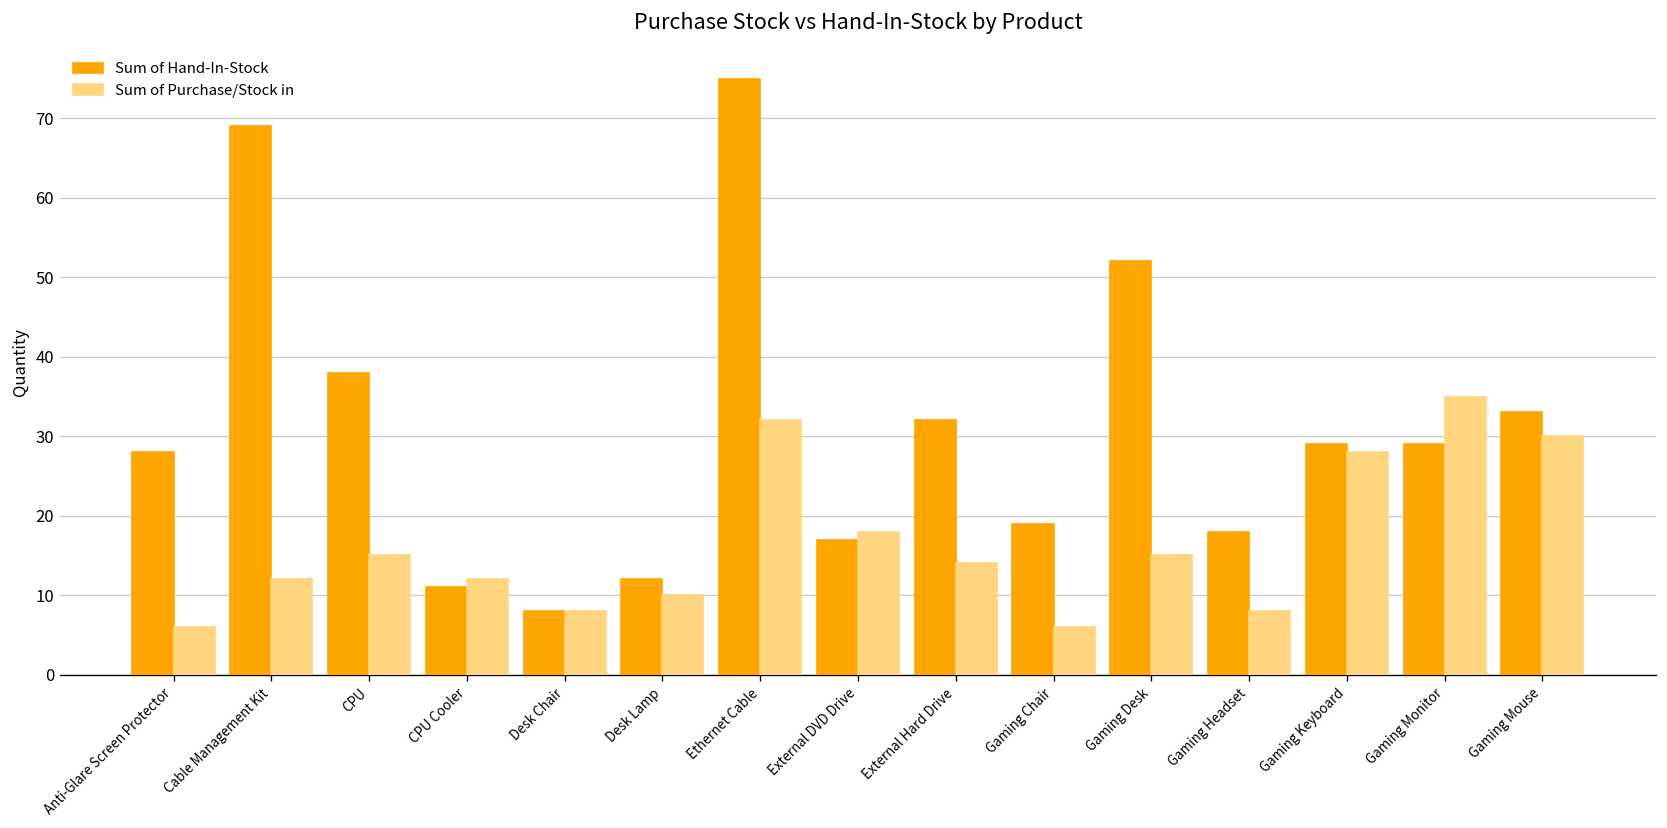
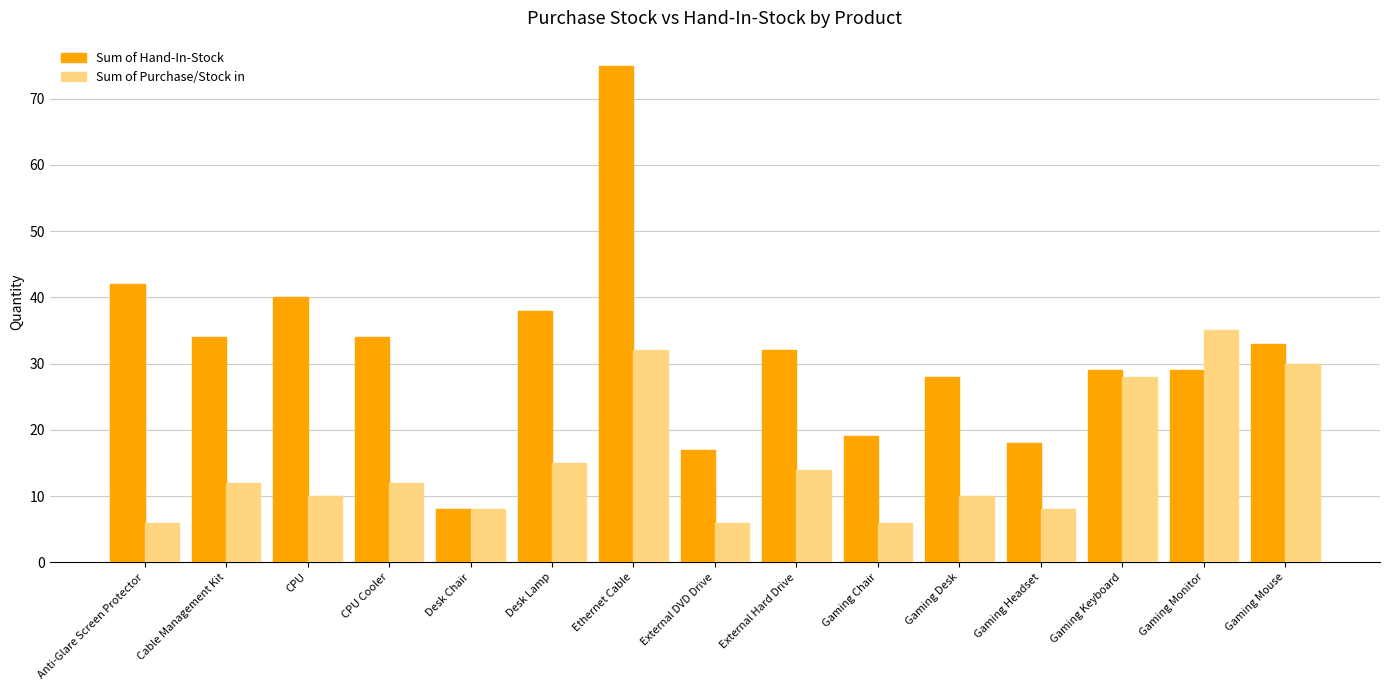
Sum of Hand-In-Stock, Anti-Glare Screen Protector: 28 -> 42
Sum of Hand-In-Stock, Cable Management Kit: 69 -> 34
Sum of Hand-In-Stock, CPU: 38 -> 40
Sum of Purchase/Stock in, CPU: 15 -> 10
Sum of Hand-In-Stock, CPU Cooler: 11 -> 34
Sum of Hand-In-Stock, Desk Lamp: 12 -> 38
Sum of Purchase/Stock in, Desk Lamp: 10 -> 15
Sum of Purchase/Stock in, External DVD Drive: 18 -> 6
Sum of Hand-In-Stock, Gaming Desk: 52 -> 28
Sum of Purchase/Stock in, Gaming Desk: 15 -> 10
